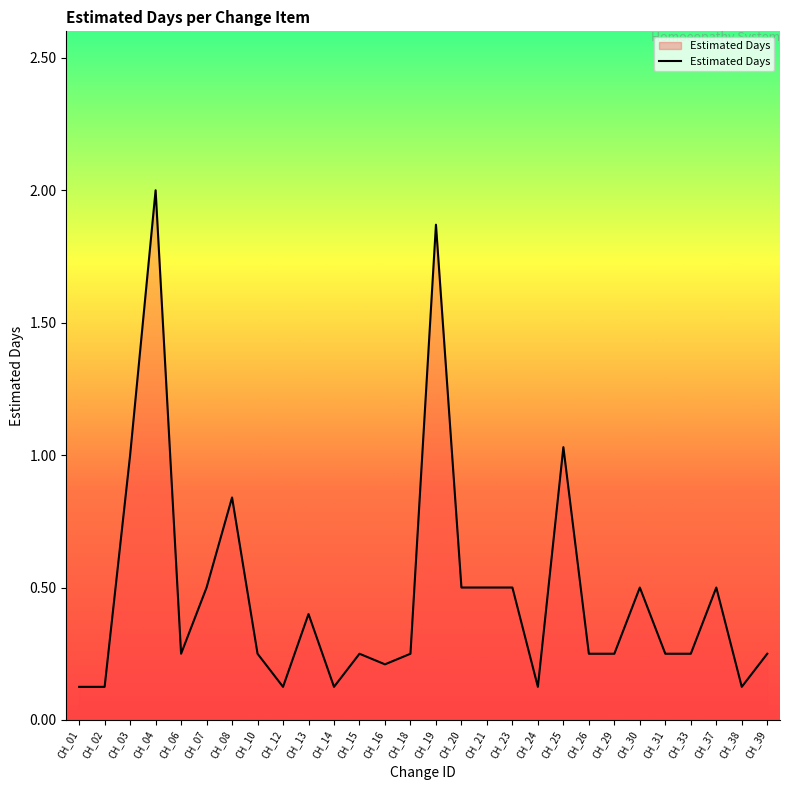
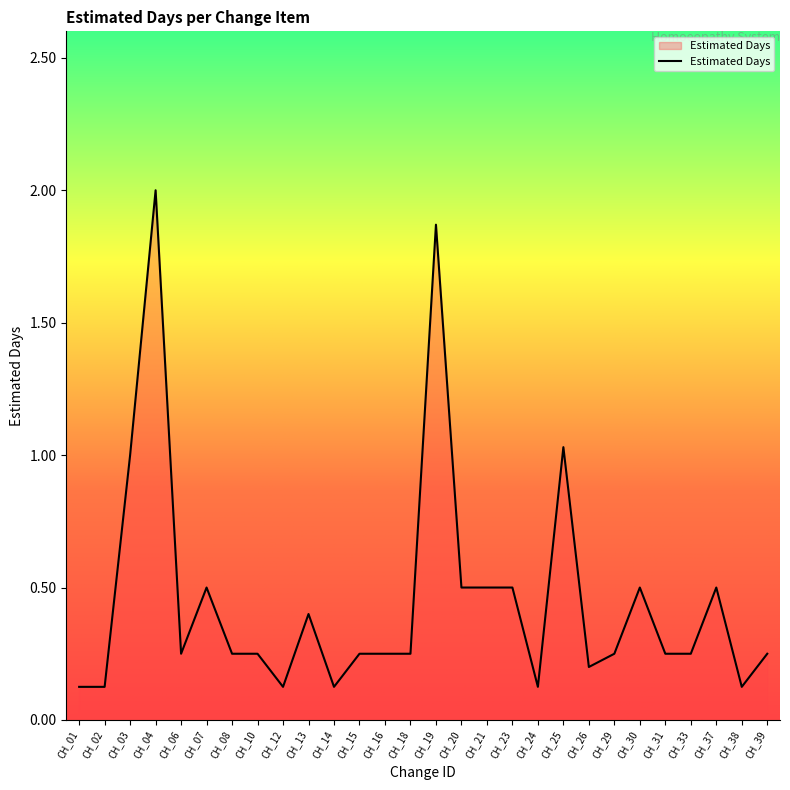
CH_08: 0.84 -> 0.25
CH_16: 0.21 -> 0.25
CH_26: 0.25 -> 0.20
